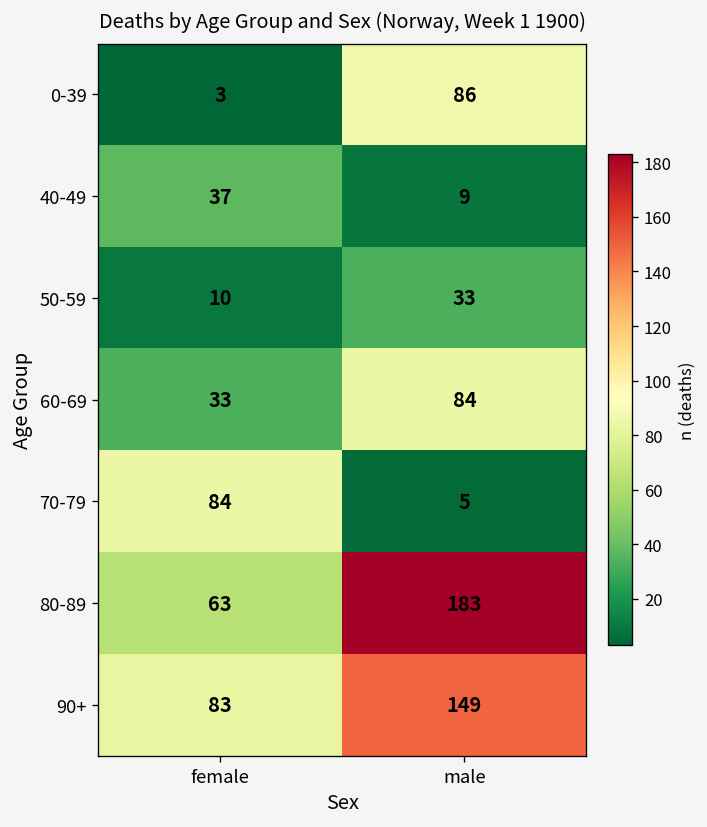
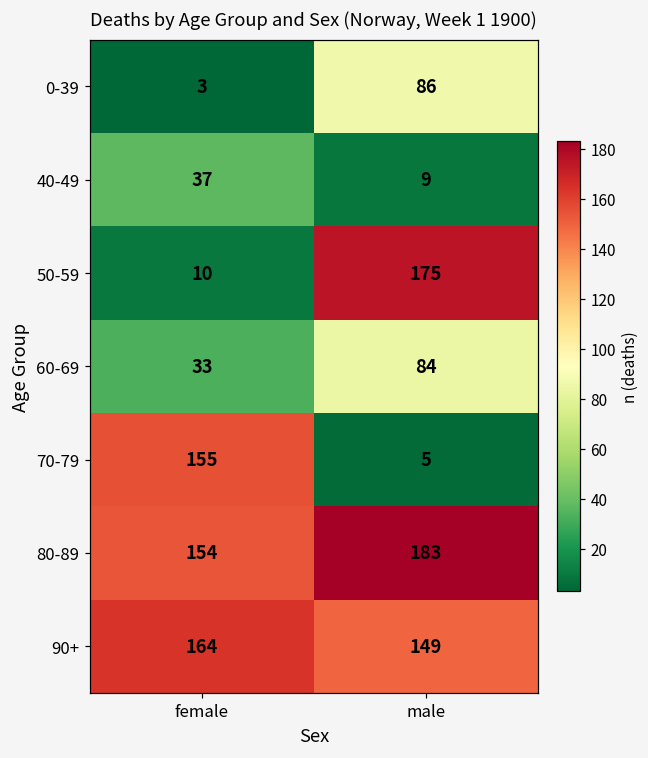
50-59, male: 33 -> 175
70-79, female: 84 -> 155
80-89, female: 63 -> 154
90+, female: 83 -> 164
